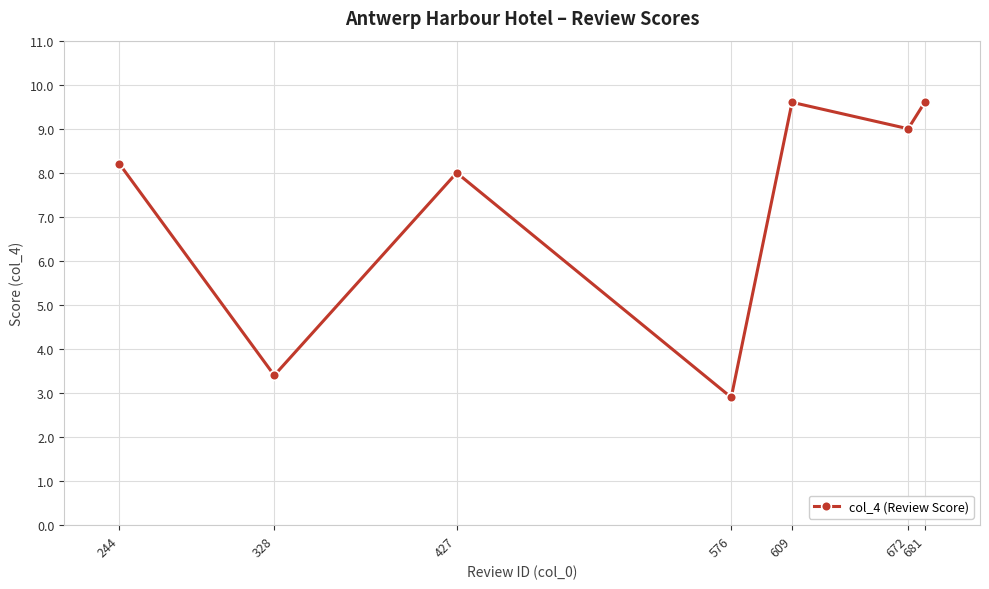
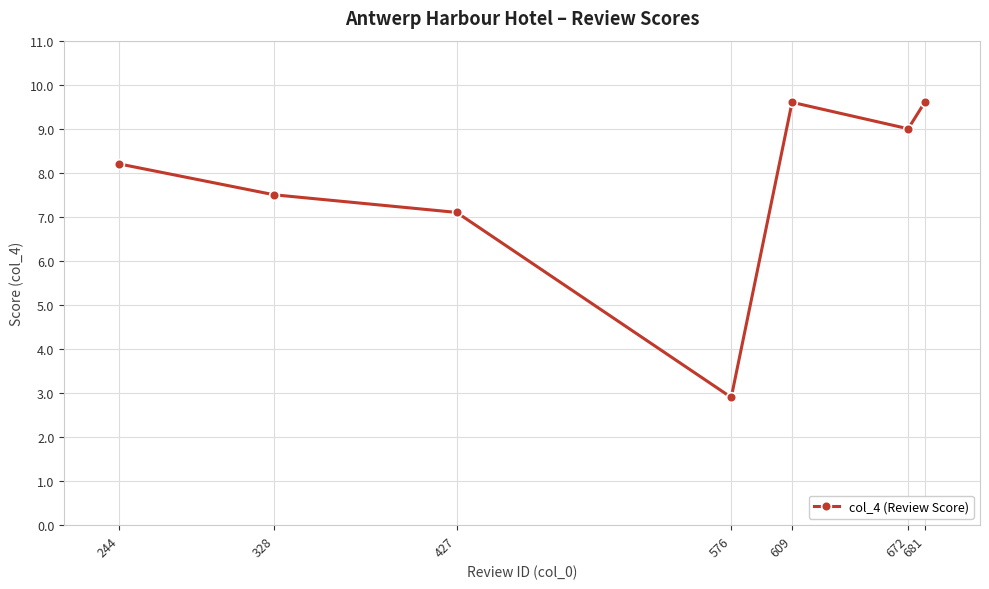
328: 3.4 -> 7.5
427: 8.0 -> 7.1
